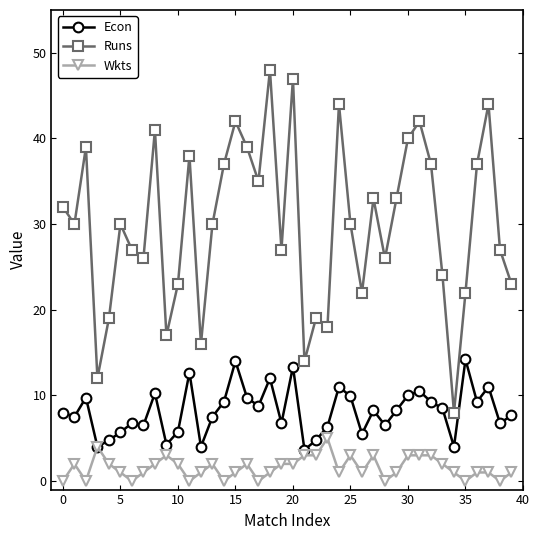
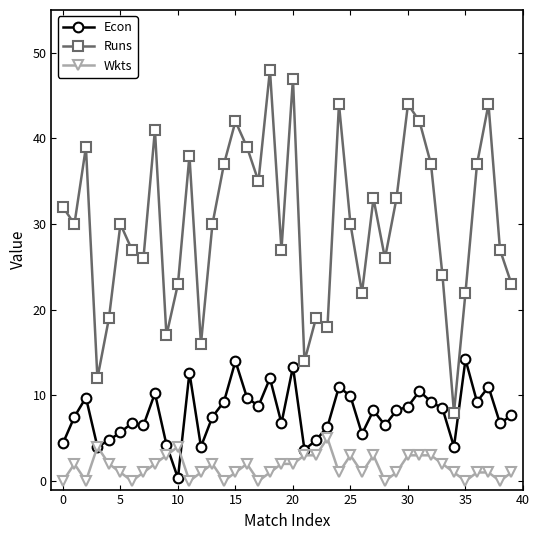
Econ, 0: 8 -> 4
Econ, 10: 6 -> 0
Wkts, 10: 2 -> 4
Econ, 30: 10 -> 9
Runs, 30: 40 -> 44
